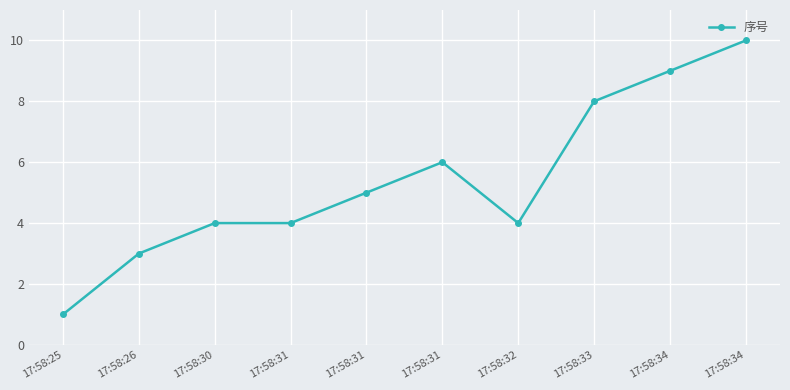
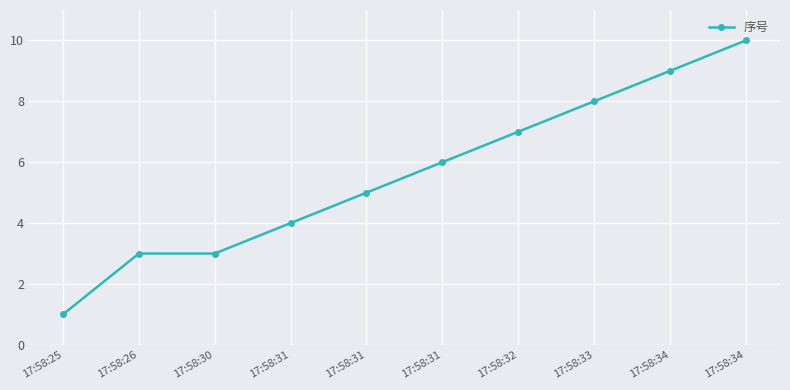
17:58:30: 4 -> 3
17:58:32: 4 -> 7
